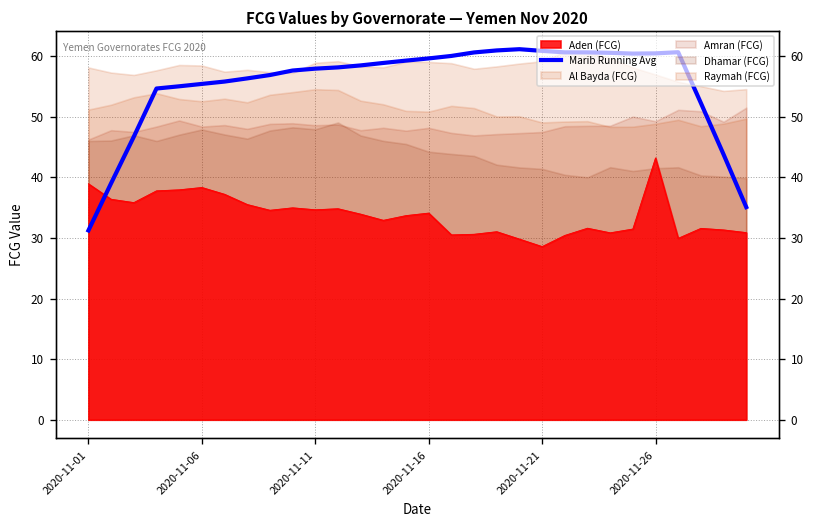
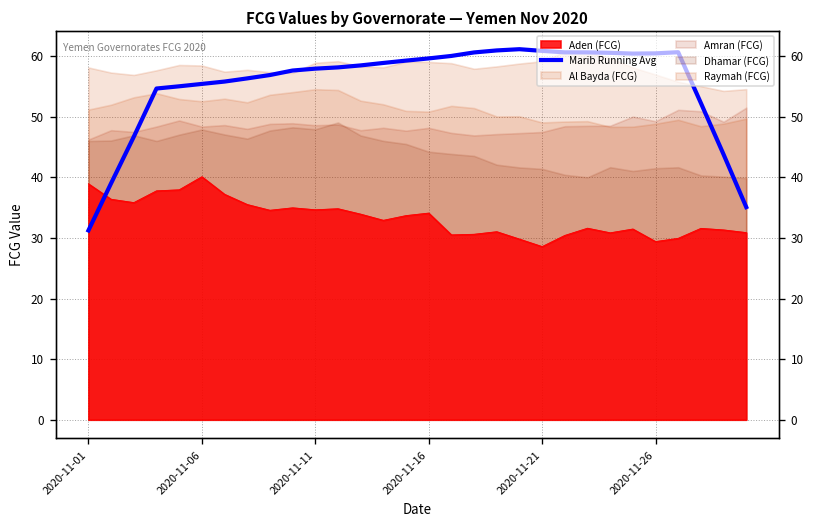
Aden (FCG), 2020-11-06: 38 -> 40
Aden (FCG), 2020-11-26: 43 -> 29
